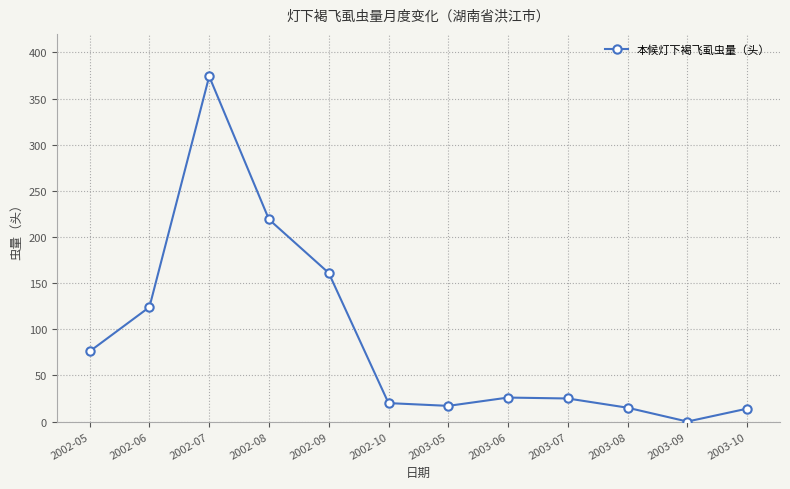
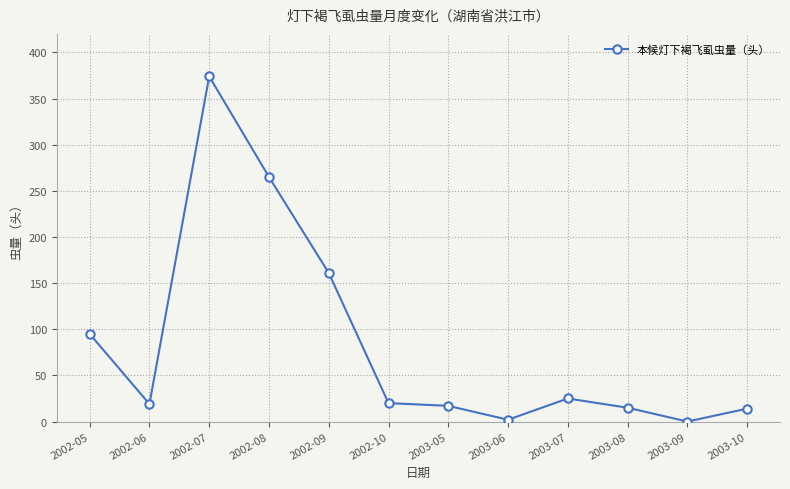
2002-05: 80 -> 100
2002-06: 120 -> 20
2002-08: 220 -> 270
2003-06: 30 -> 0
